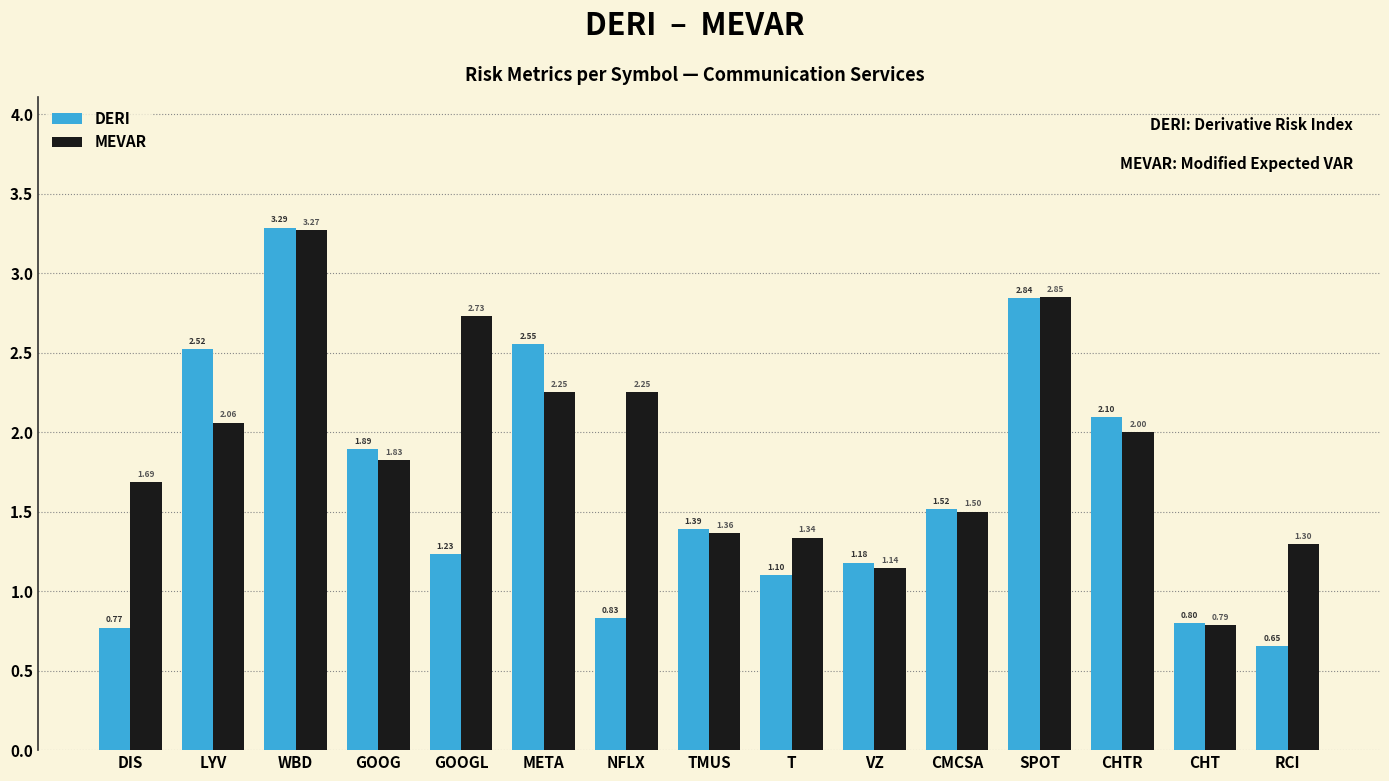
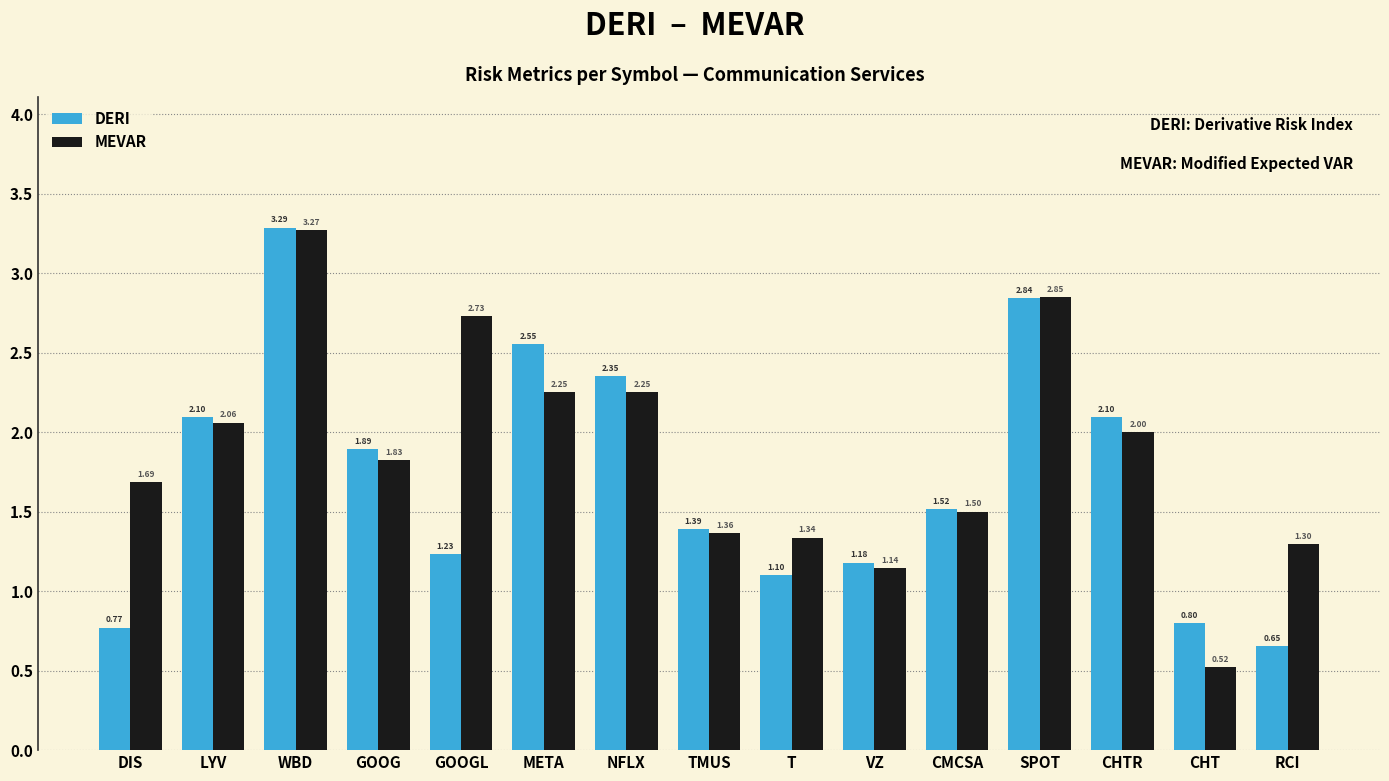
DERI, LYV: 2.52 -> 2.10
DERI, NFLX: 0.83 -> 2.35
MEVAR, CHT: 0.79 -> 0.52
